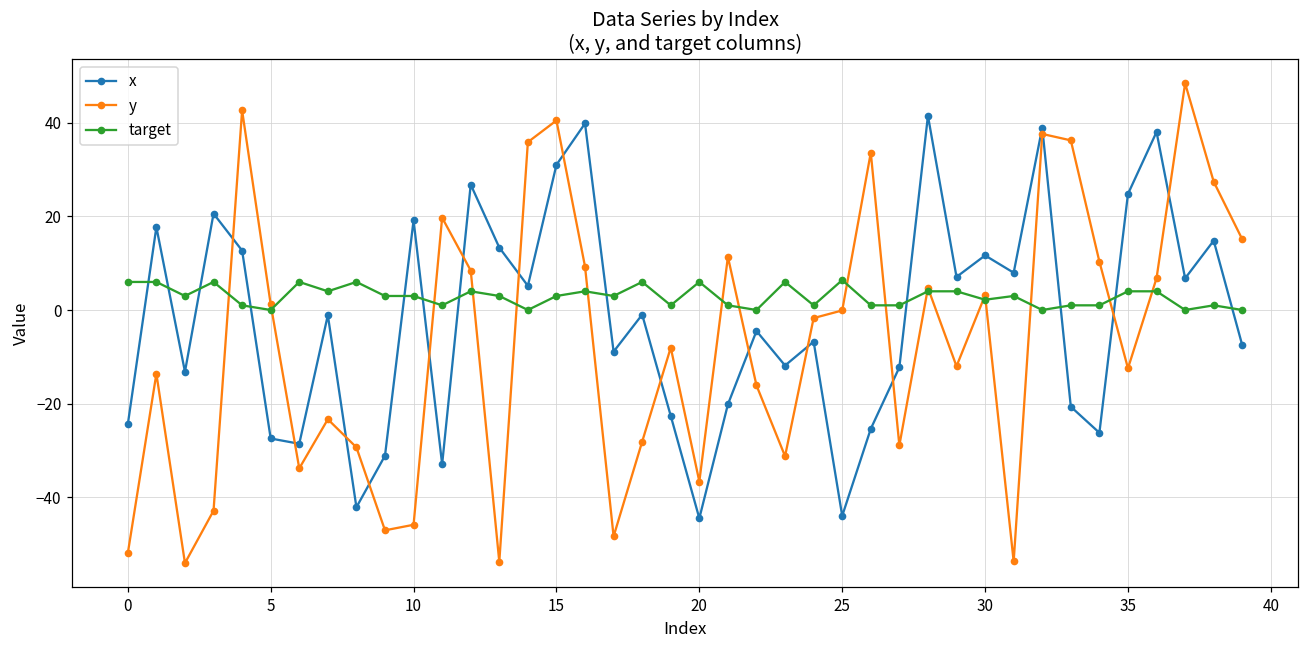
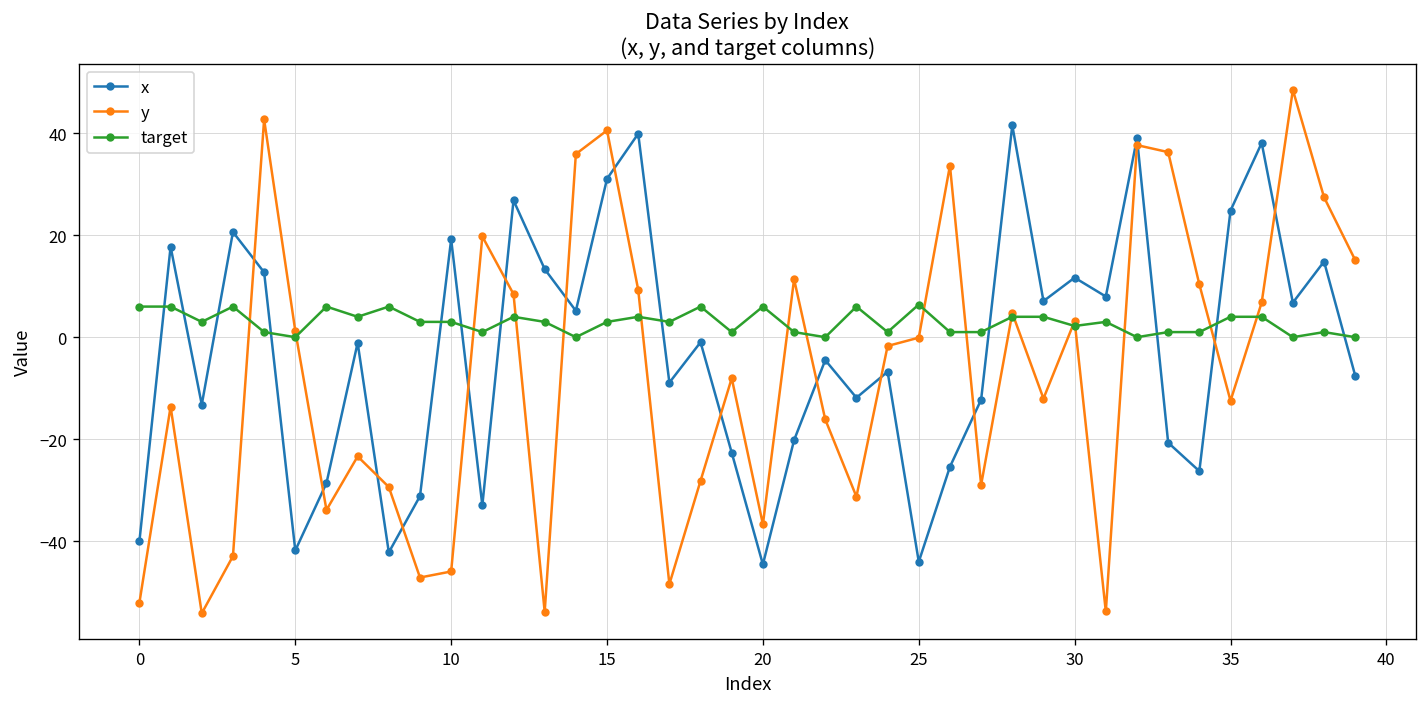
x, 0: -24 -> -40
x, 5: -27 -> -42
